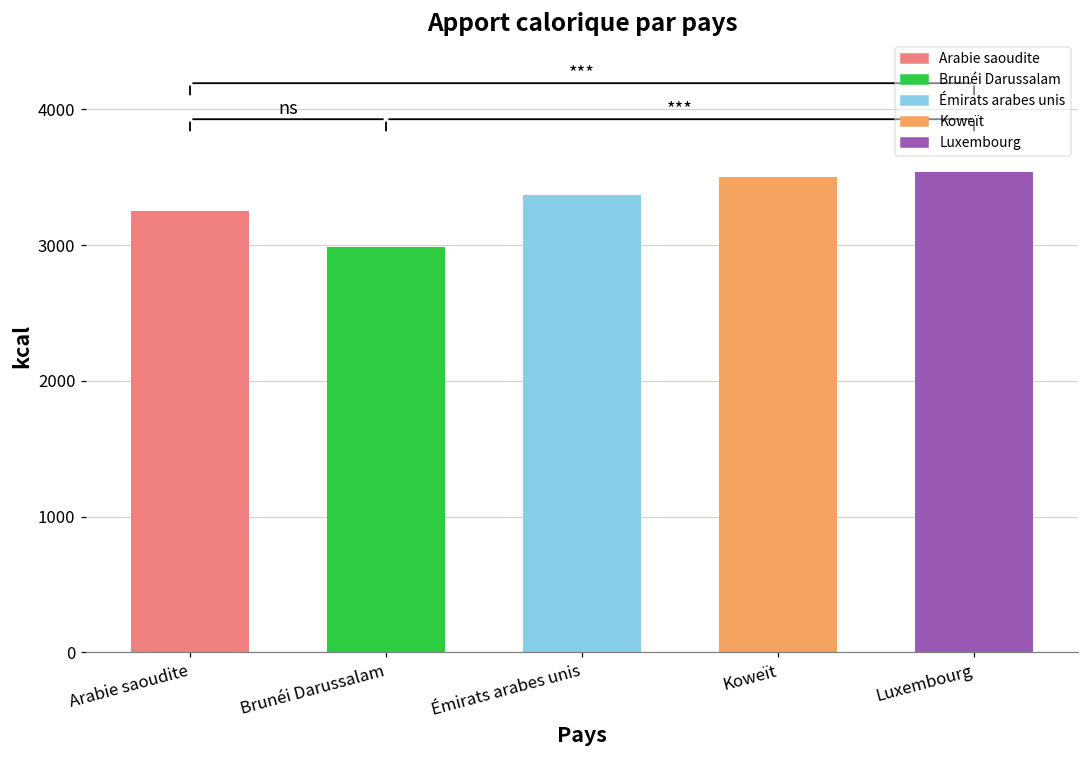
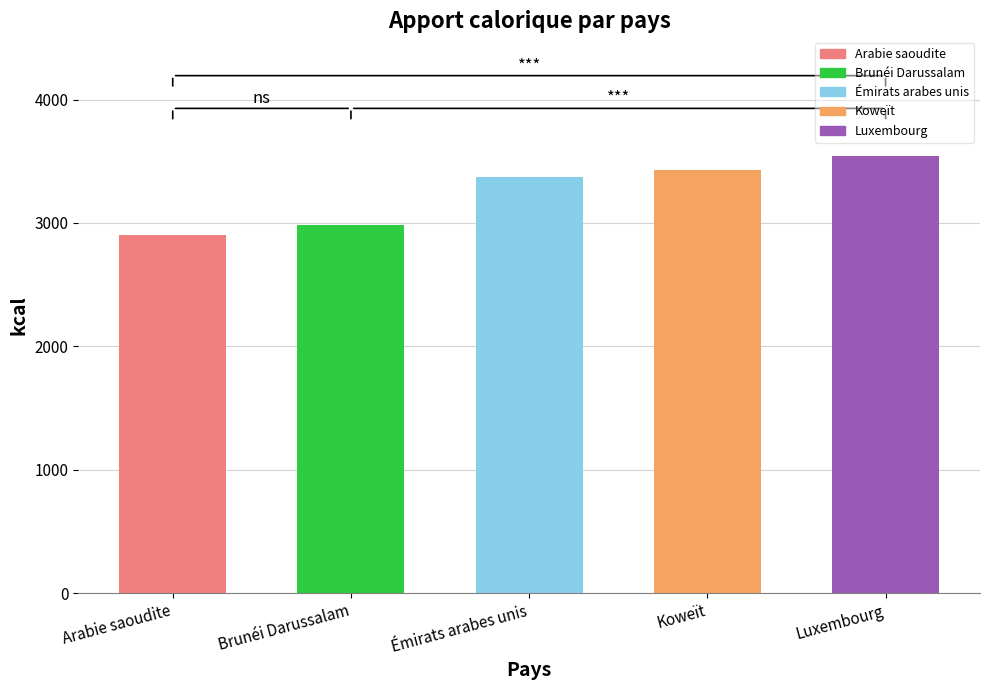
Arabie saoudite: 3260 -> 2900
Koweït: 3500 -> 3430
